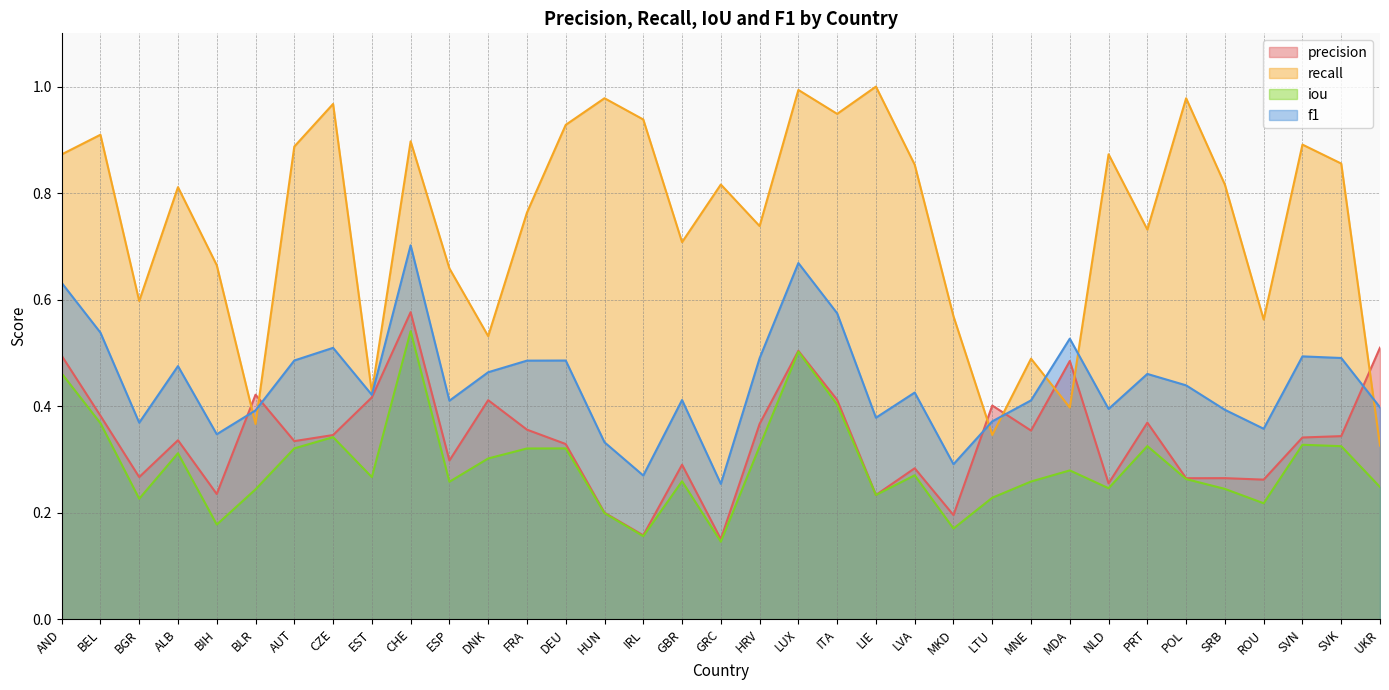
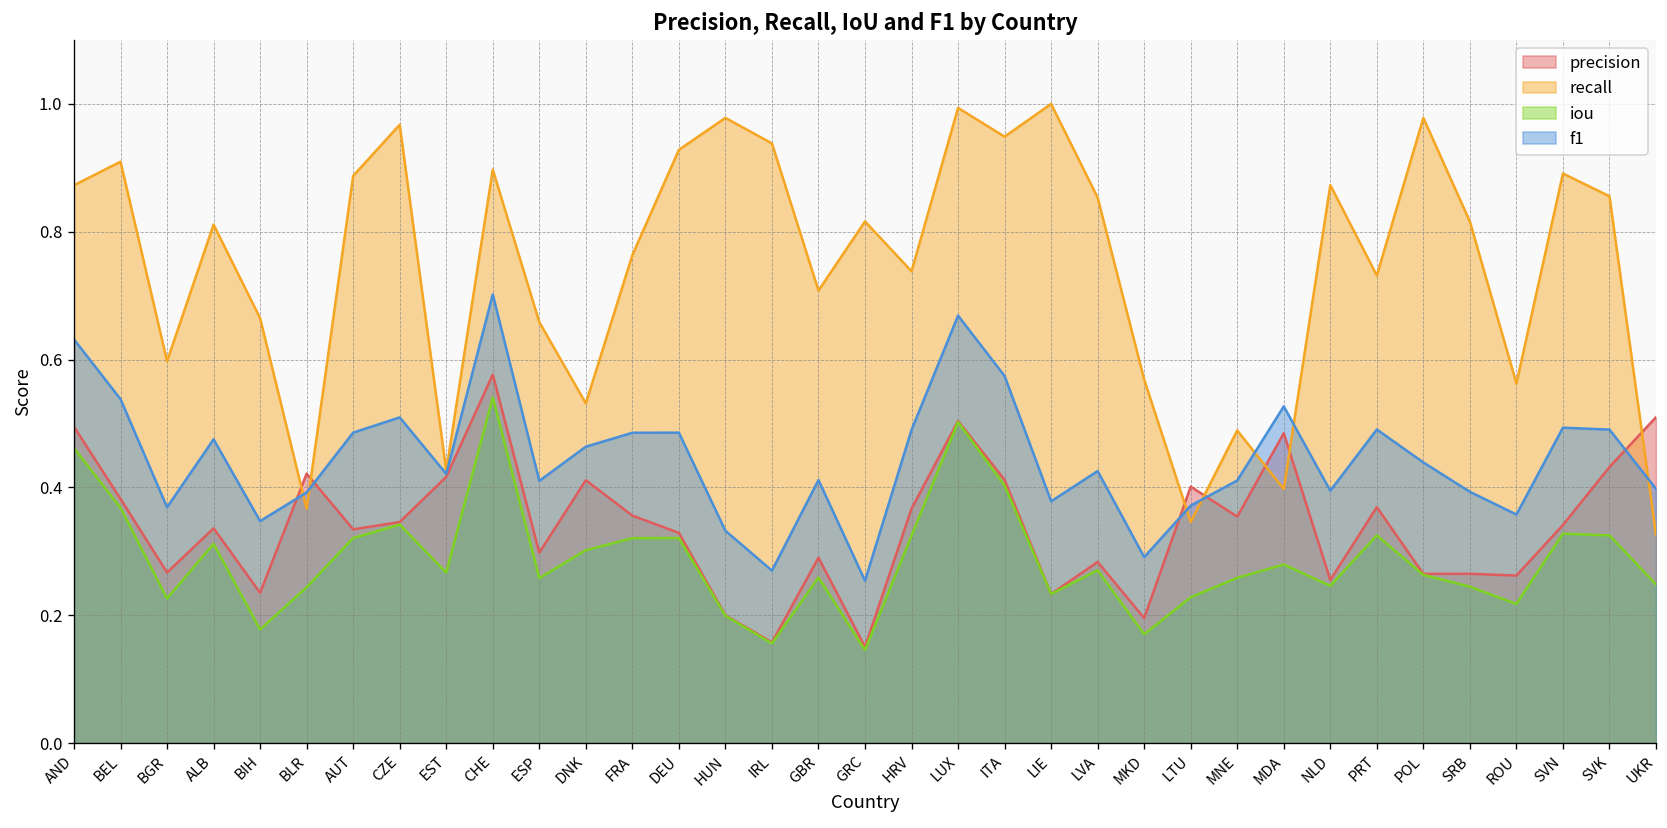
f1, PRT: 0.46 -> 0.49
precision, SVK: 0.34 -> 0.43
